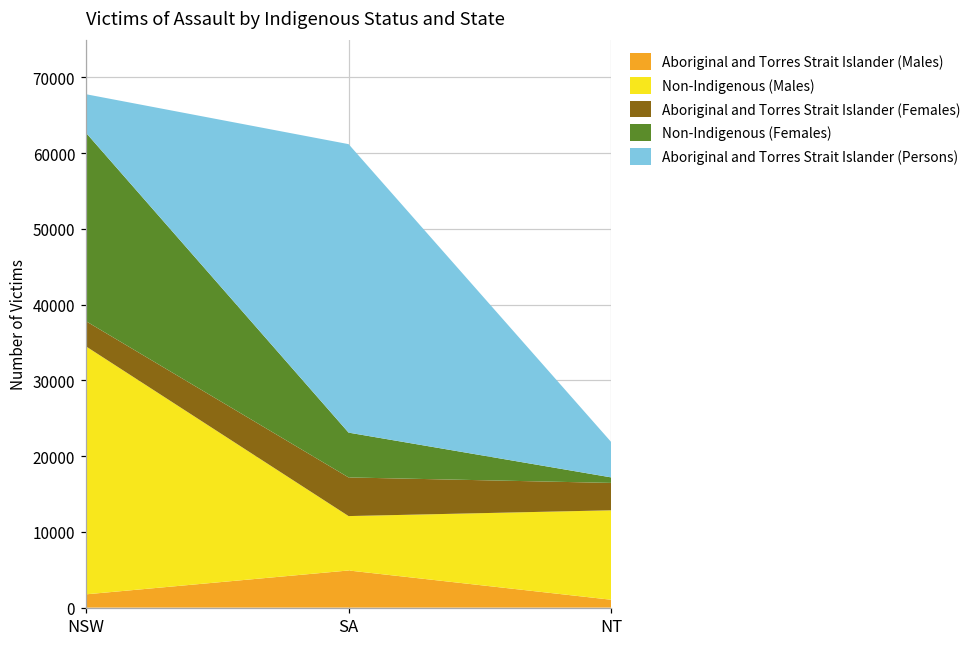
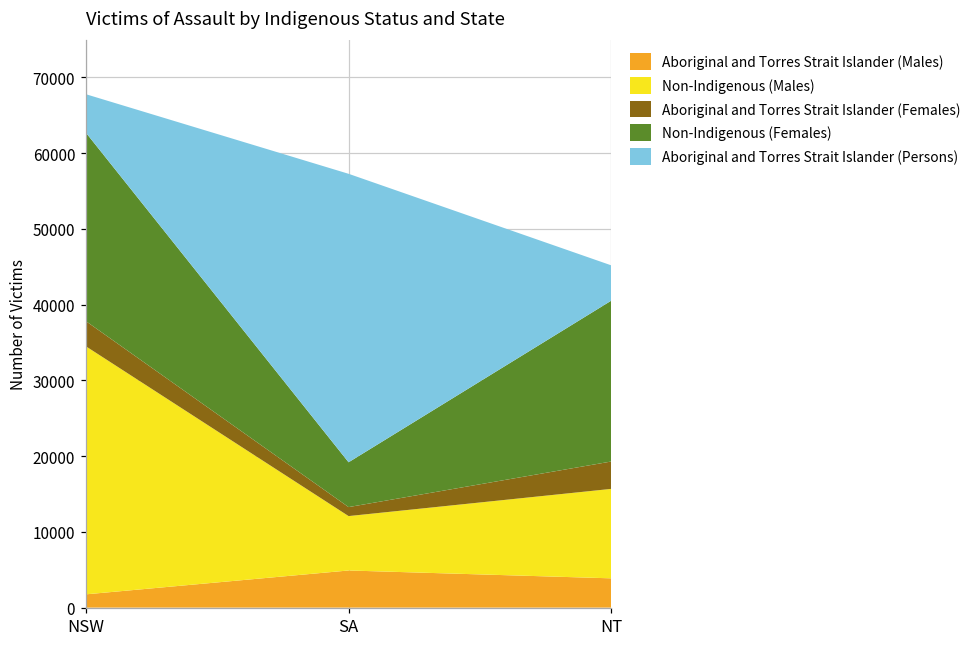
Aboriginal and Torres Strait Islander (Females), SA: 5000 -> 1000
Aboriginal and Torres Strait Islander (Males), NT: 1000 -> 4000
Non-Indigenous (Females), NT: 1000 -> 21000
